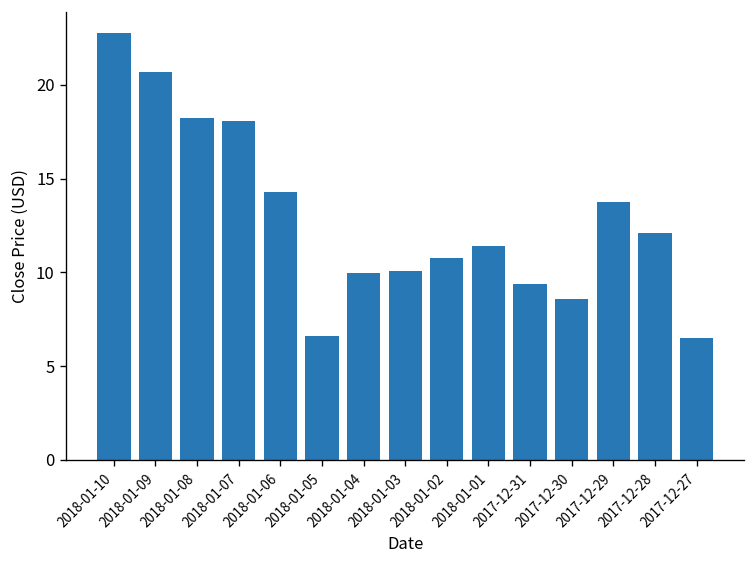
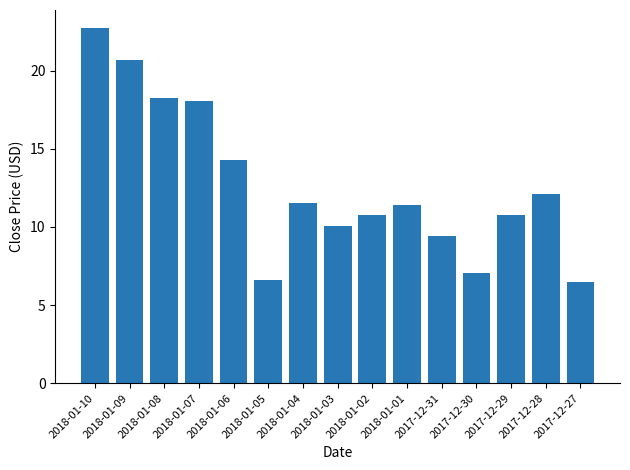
2018-01-04: 10.0 -> 11.6
2017-12-30: 8.6 -> 7.1
2017-12-29: 13.8 -> 10.8
